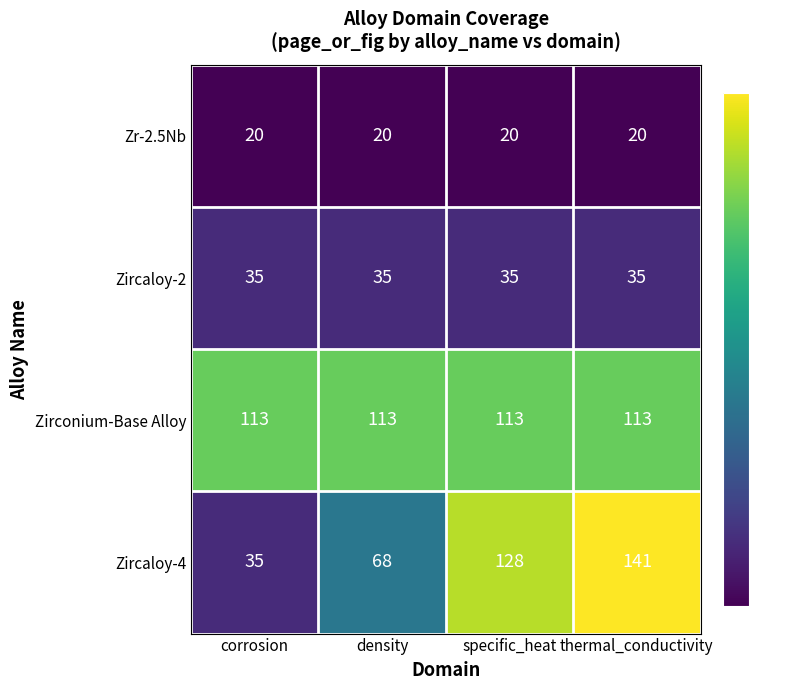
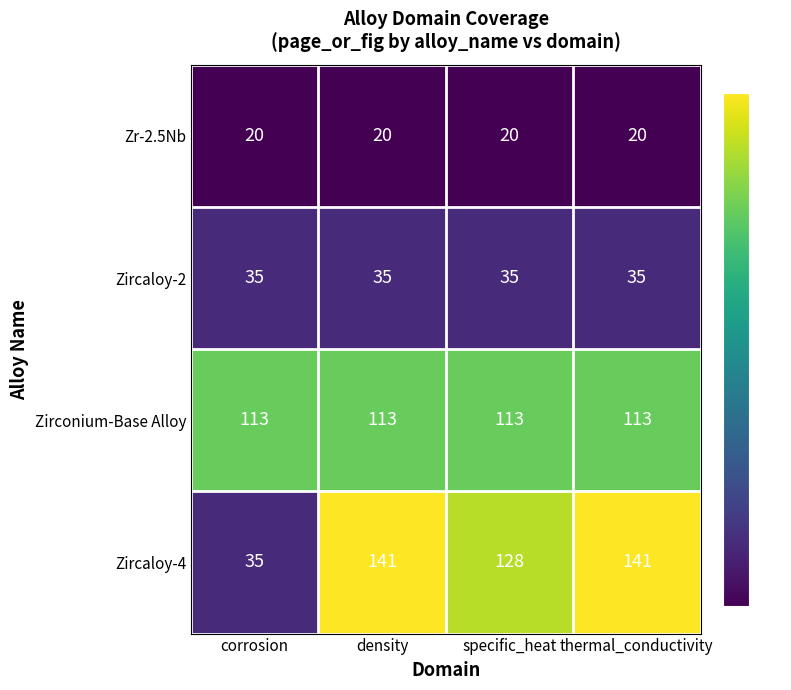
Zircaloy-4, density: 68 -> 141
